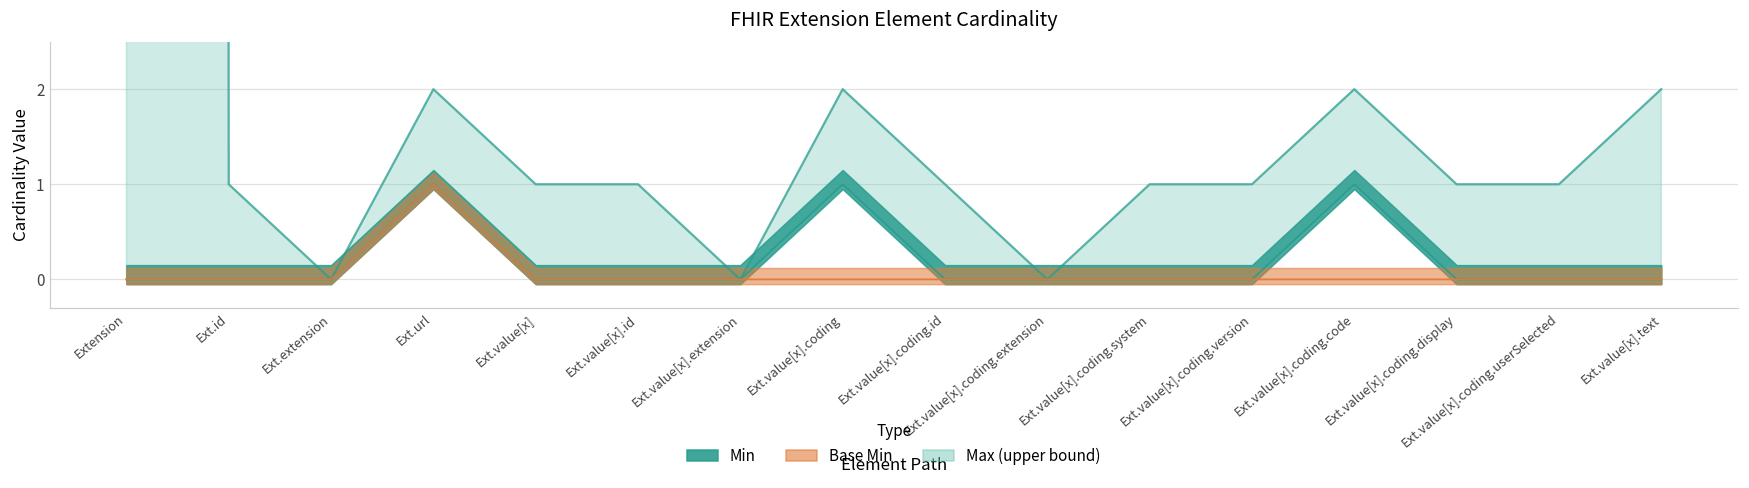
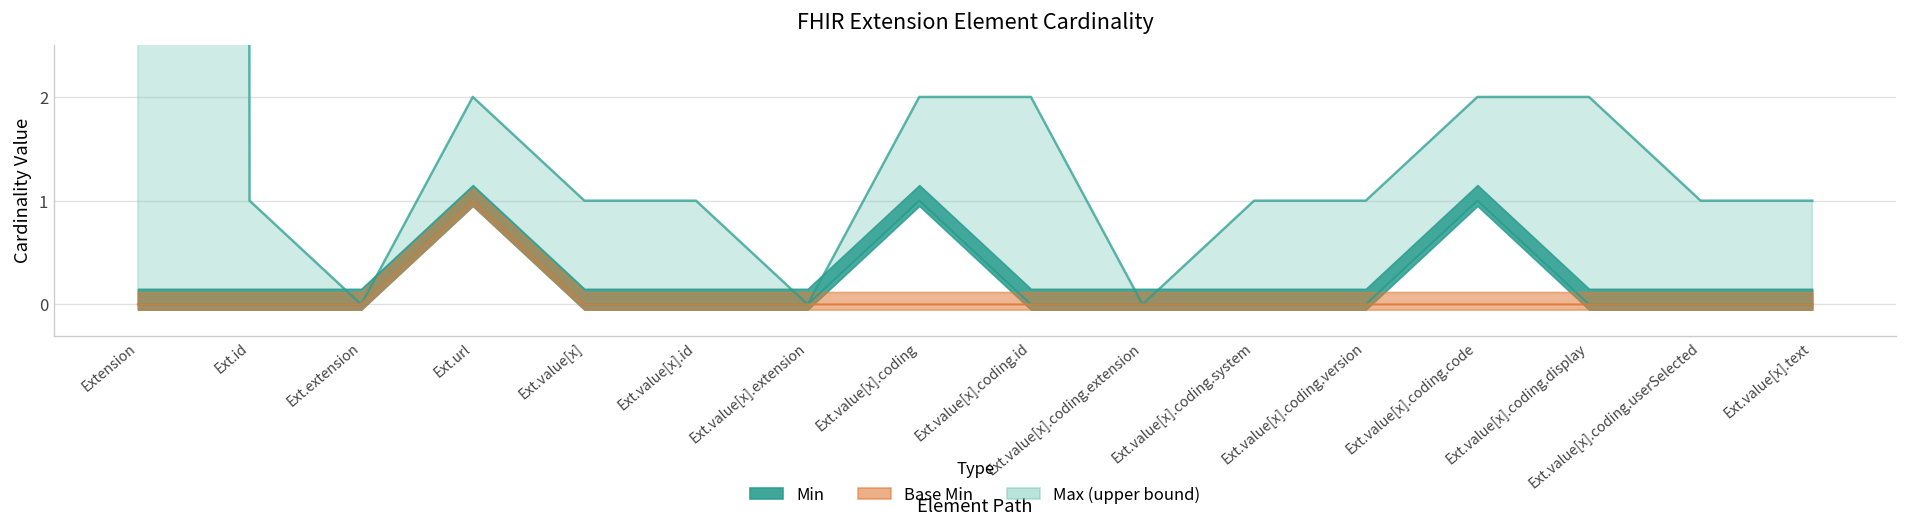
Max (upper bound), Ext.value[x].coding.id: 1 -> 2
Max (upper bound), Ext.value[x].coding.display: 1 -> 2
Max (upper bound), Ext.value[x].text: 2 -> 1
